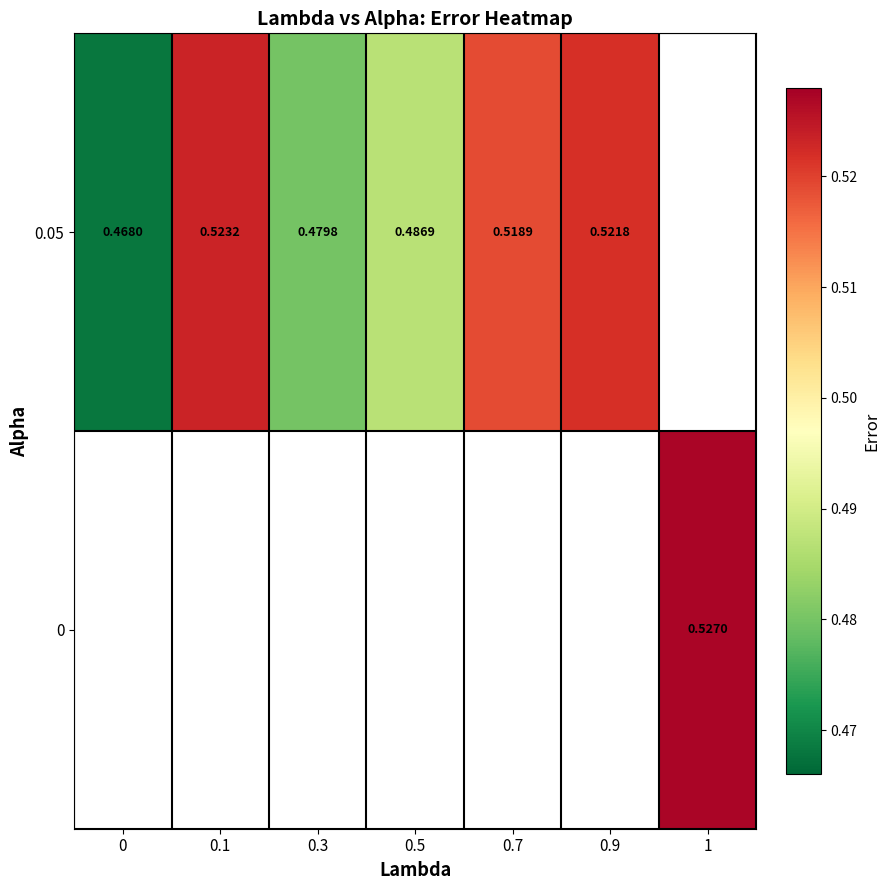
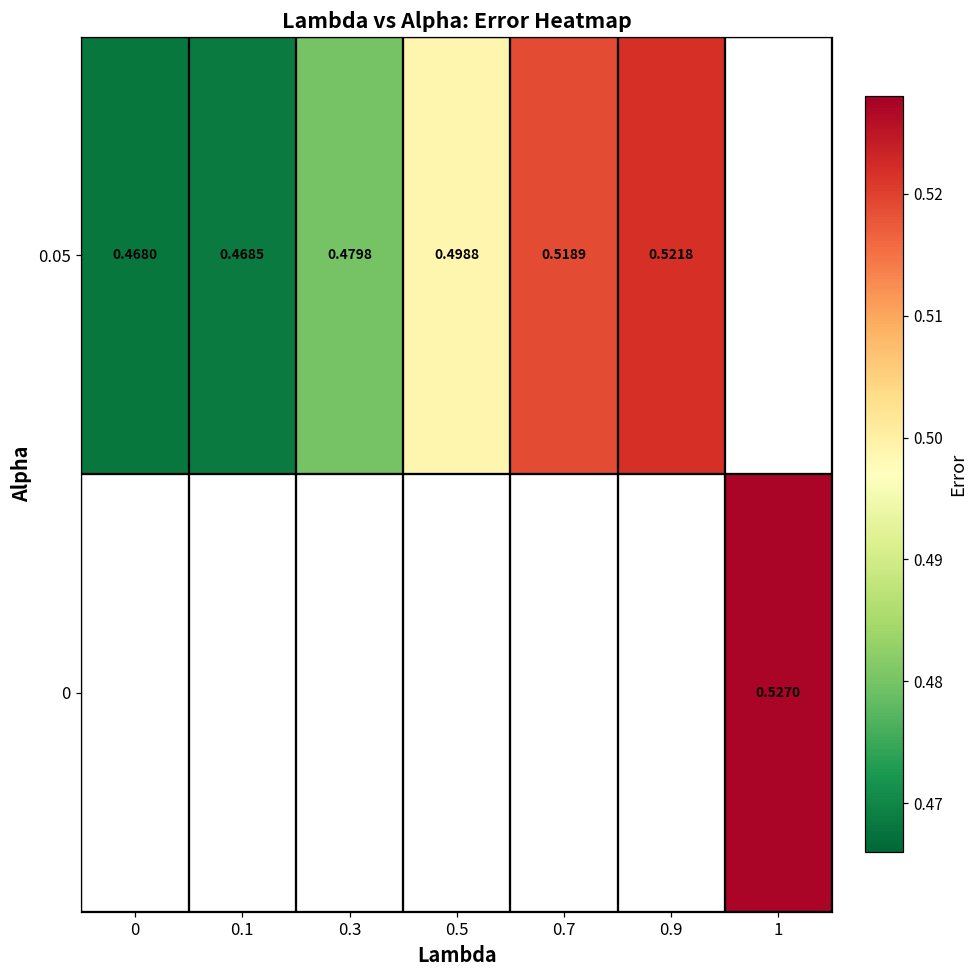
0.05, 0.1: 0.5232 -> 0.4685
0.05, 0.5: 0.4869 -> 0.4988
